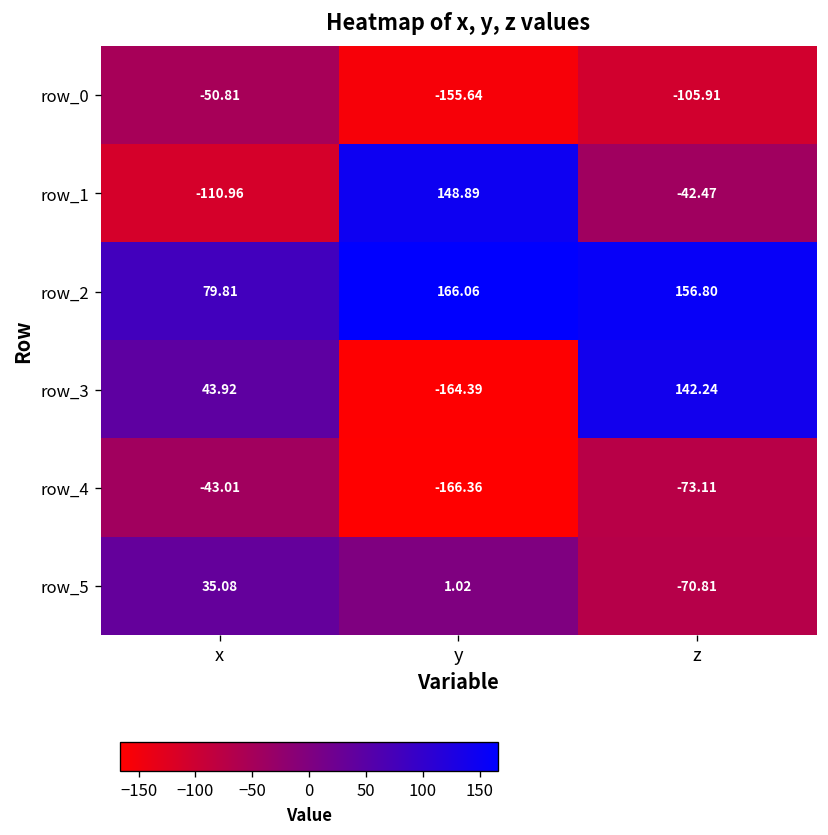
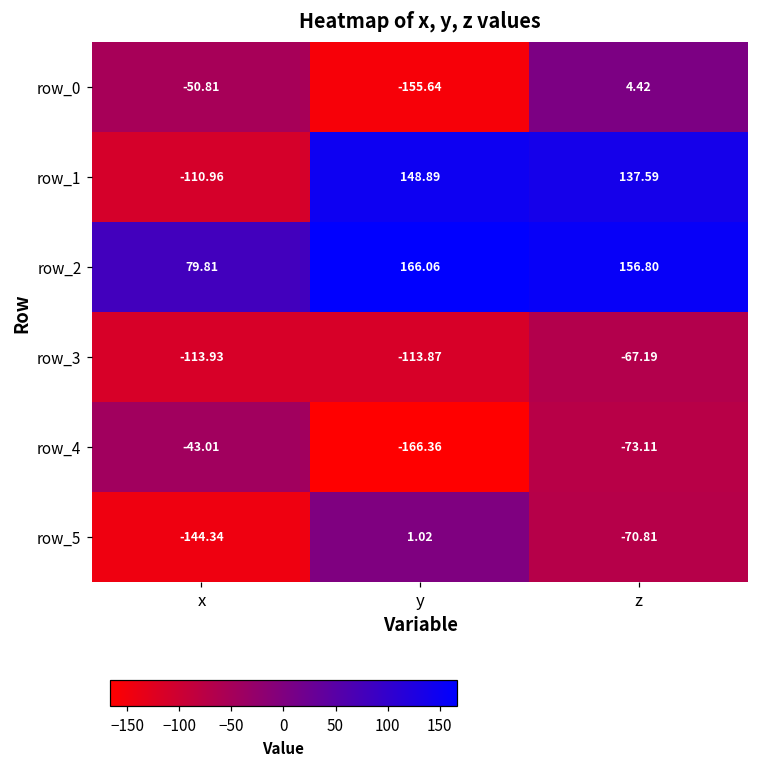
row_0, z: -105.91 -> 4.42
row_1, z: -42.47 -> 137.59
row_3, x: 43.92 -> -113.93
row_3, y: -164.39 -> -113.87
row_3, z: 142.24 -> -67.19
row_5, x: 35.08 -> -144.34
